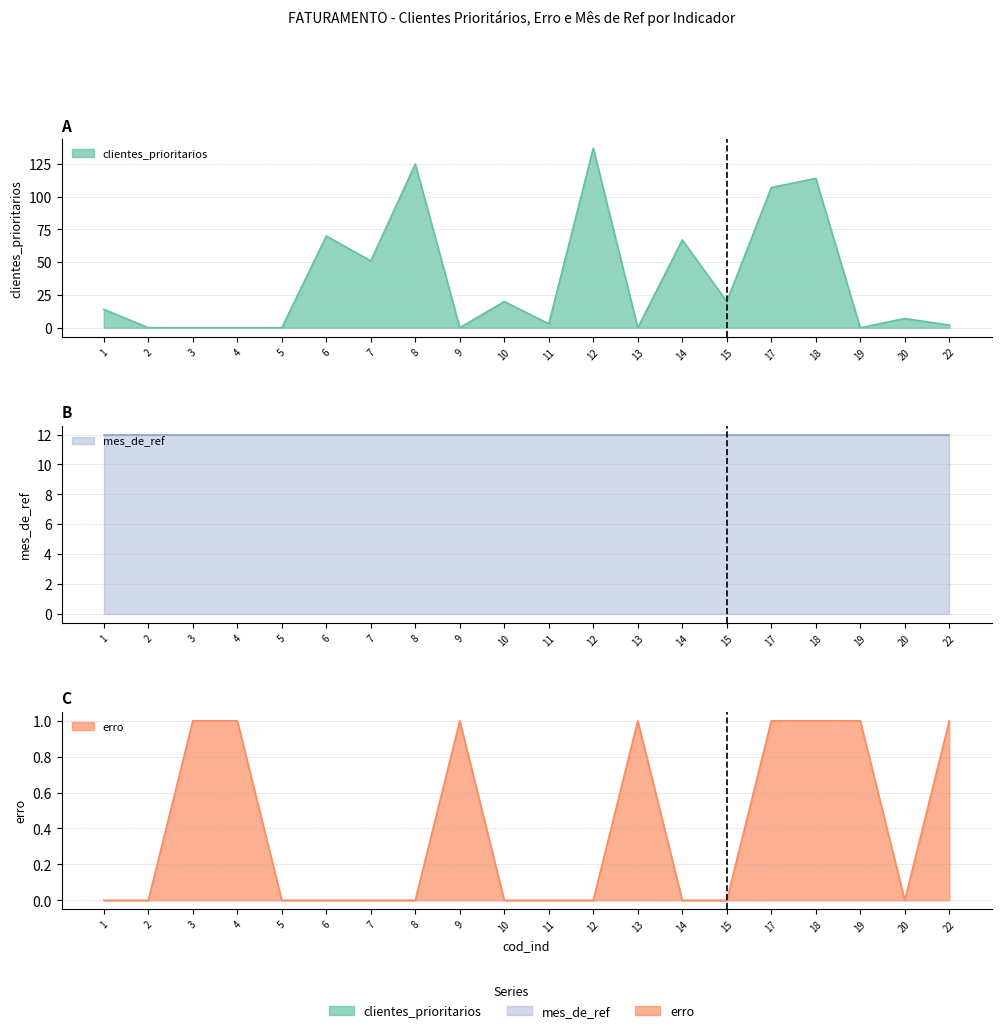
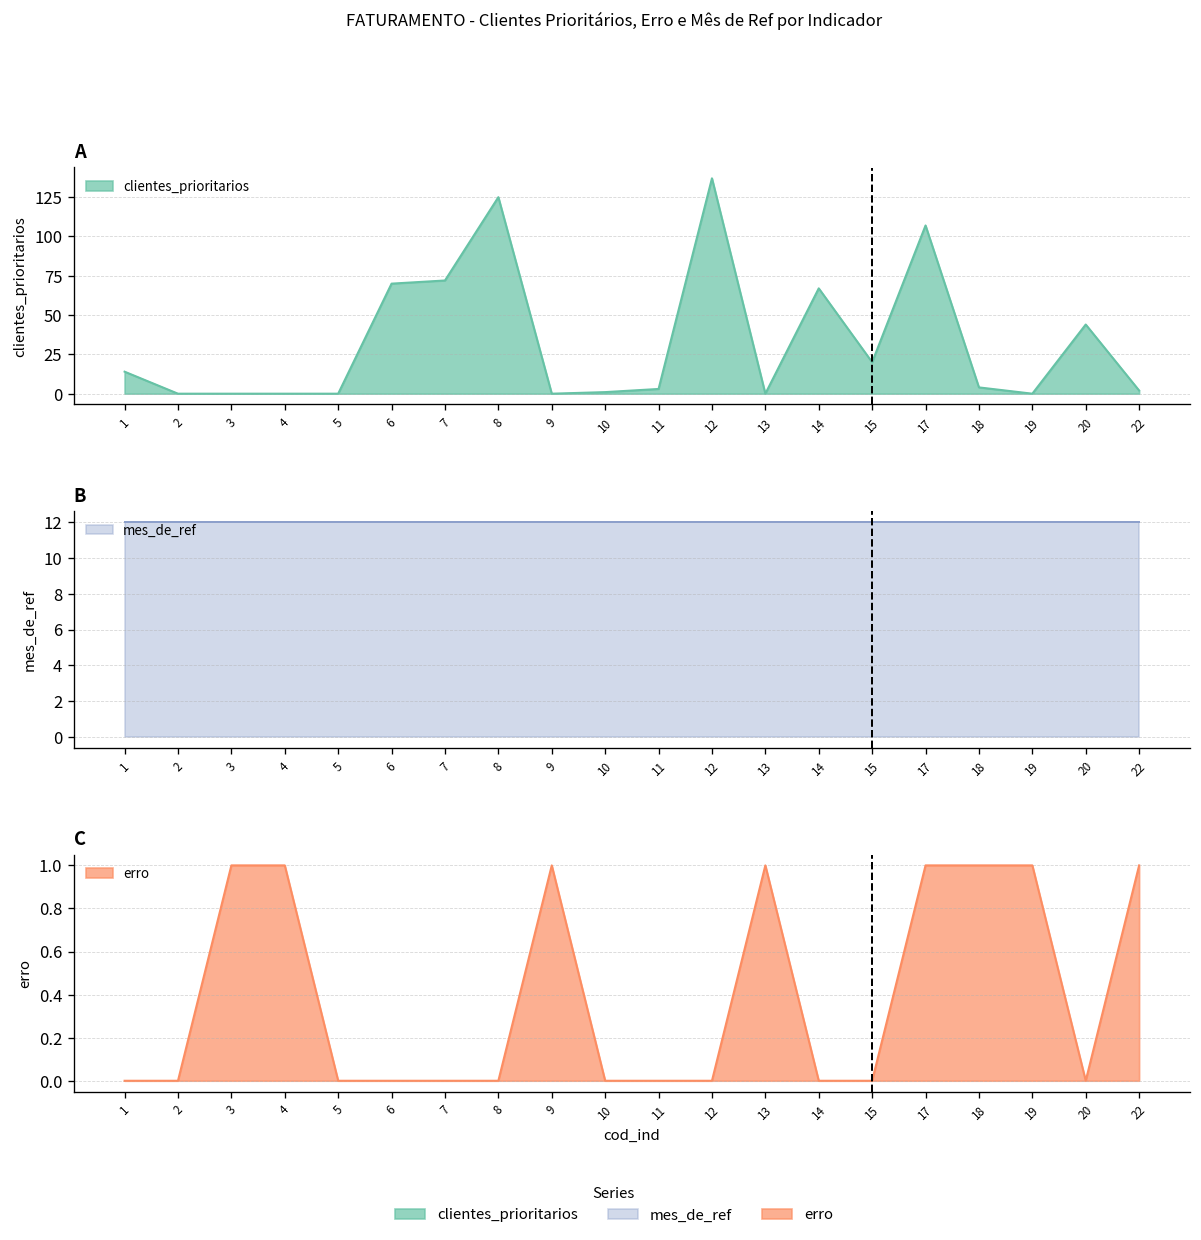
A, 7: 51 -> 72
A, 10: 20 -> 1
A, 18: 114 -> 4
A, 20: 7 -> 44
